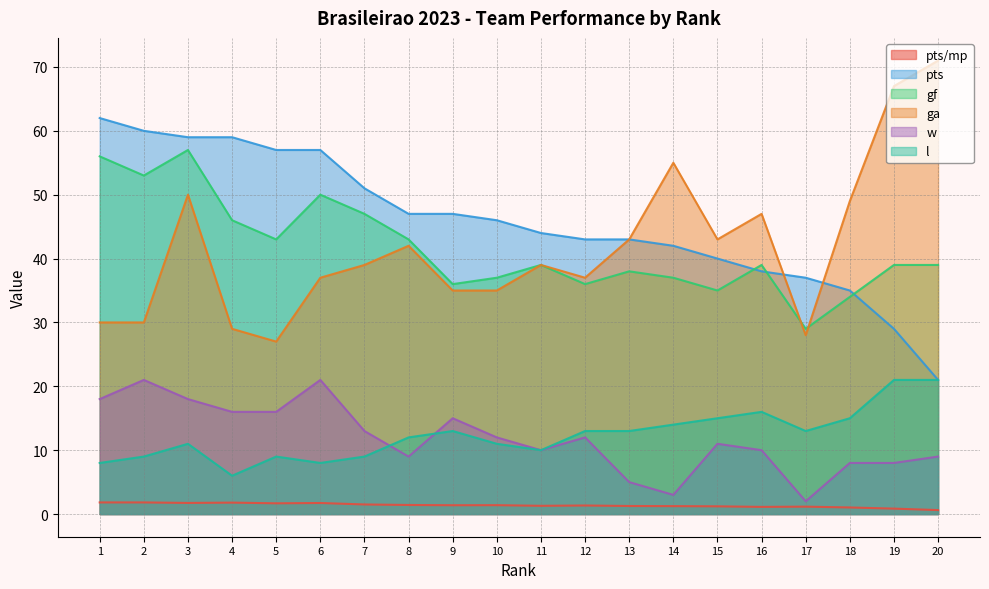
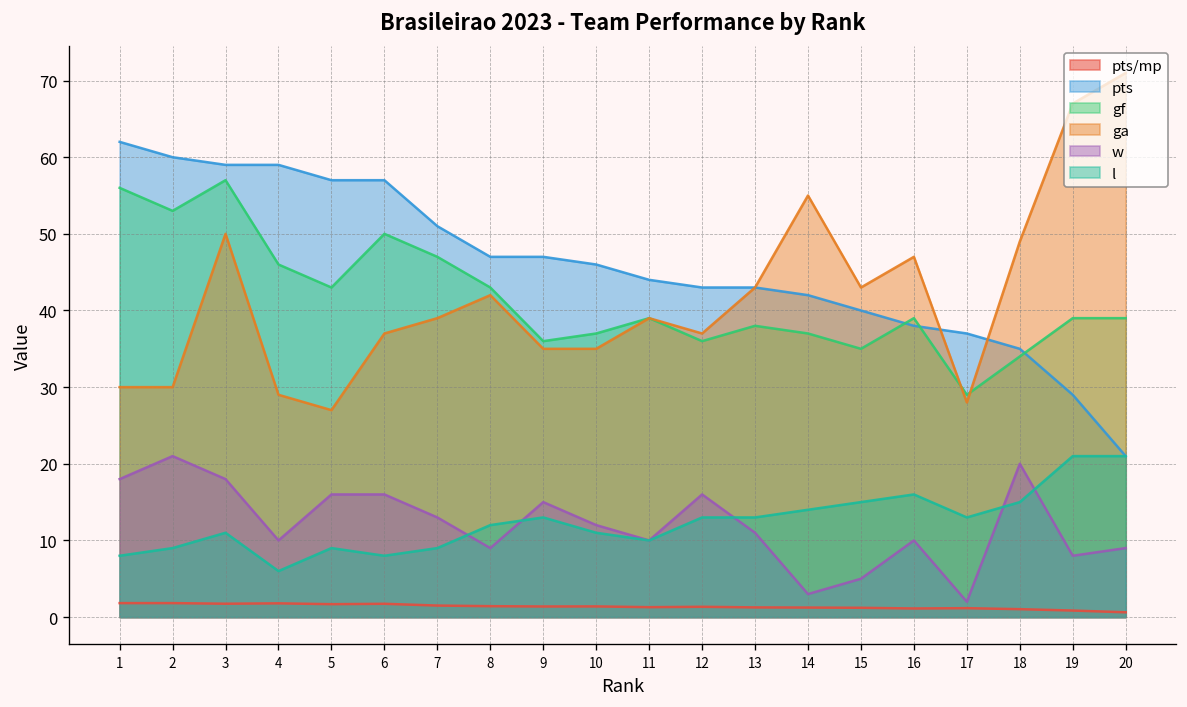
w, 4: 16 -> 10
w, 6: 21 -> 16
w, 12: 12 -> 16
w, 13: 5 -> 11
w, 15: 11 -> 5
w, 18: 8 -> 20
